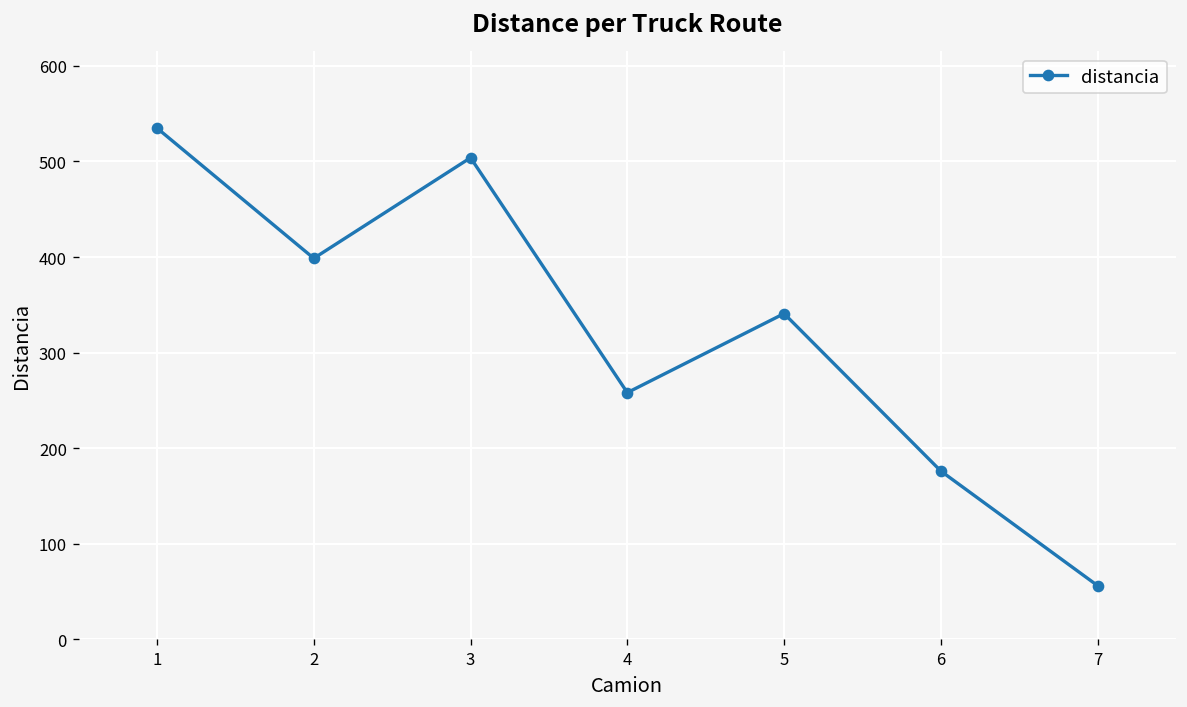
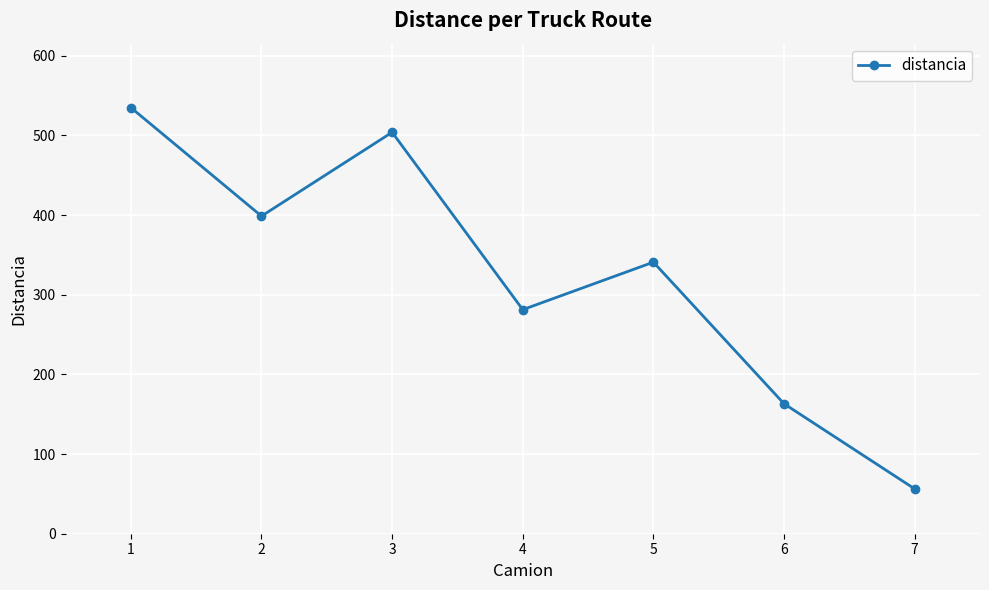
4: 260 -> 280
6: 180 -> 160
